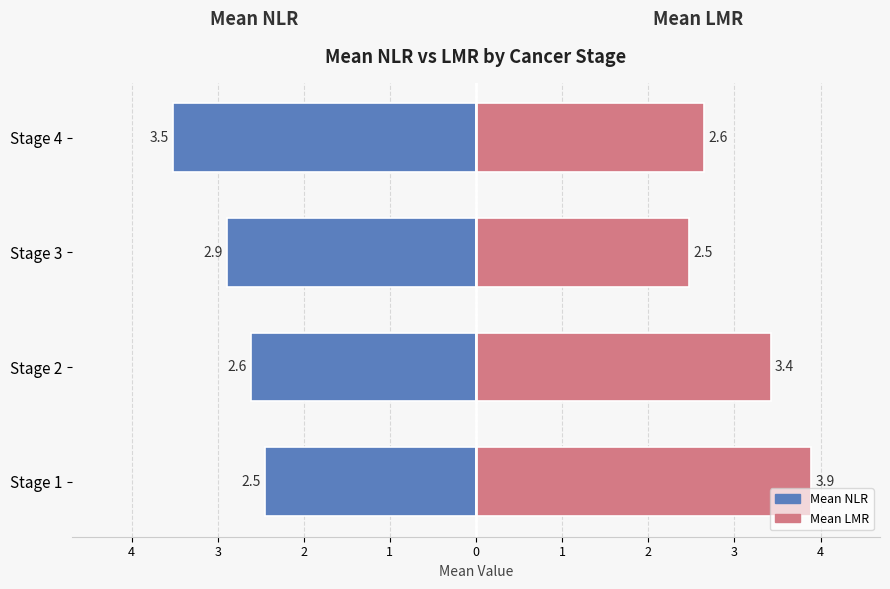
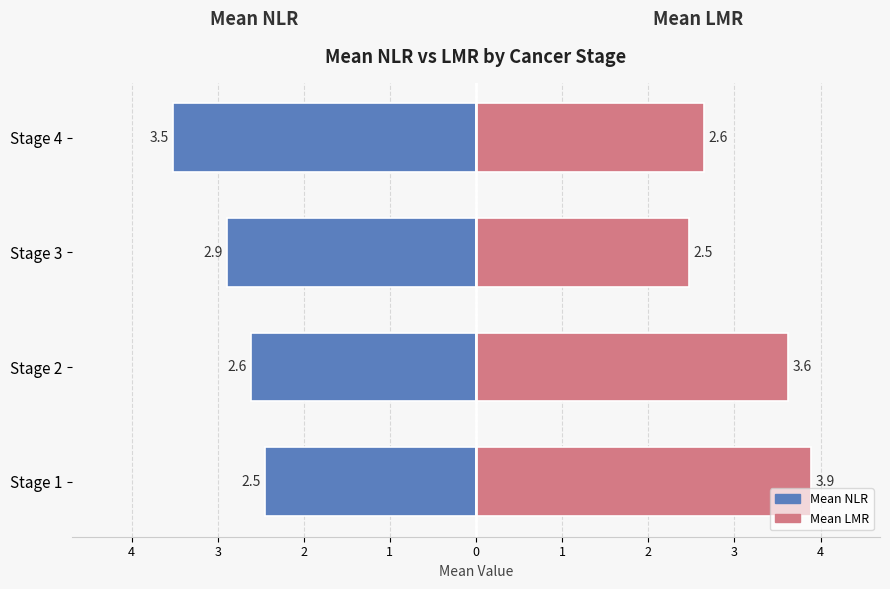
Mean LMR, Stage 2: 3.4 -> 3.6
